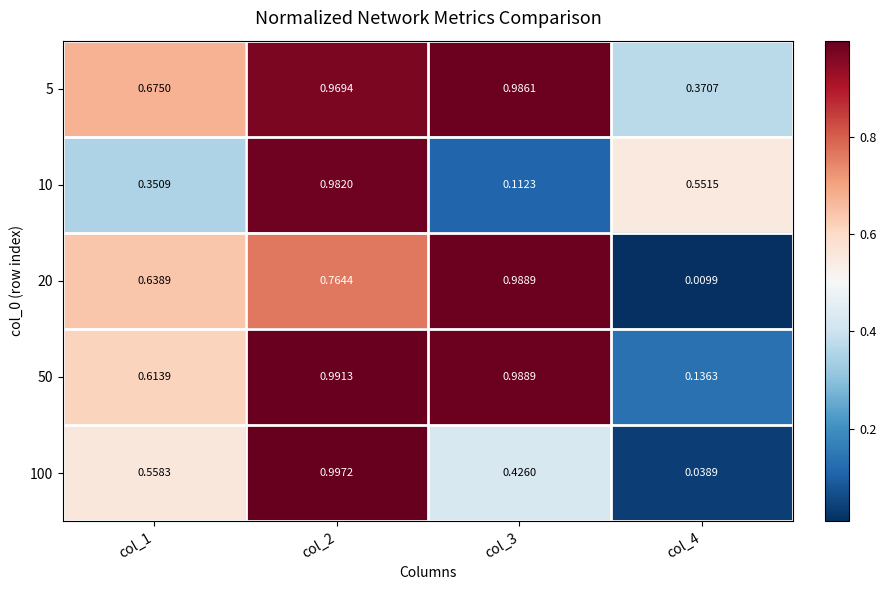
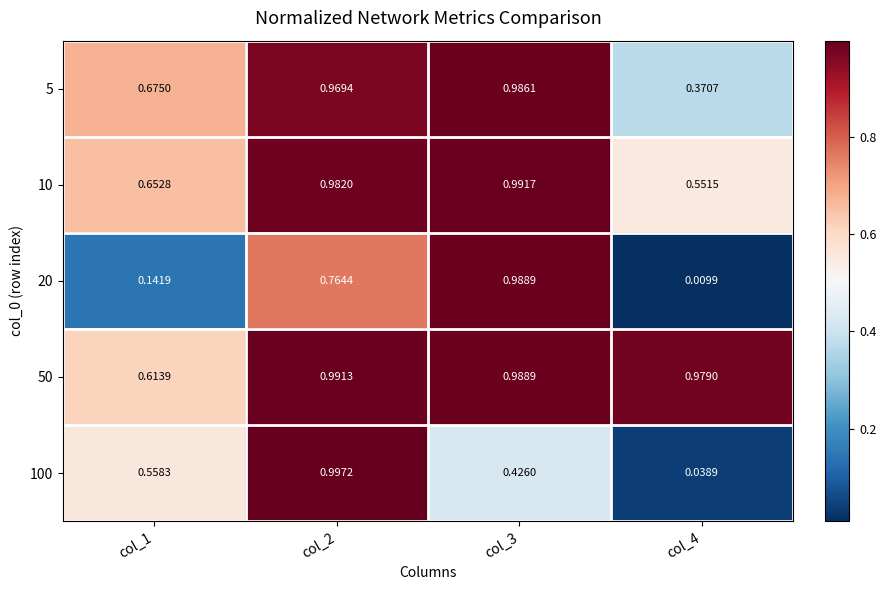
10, col_1: 0.3509 -> 0.6528
10, col_3: 0.1123 -> 0.9917
20, col_1: 0.6389 -> 0.1419
50, col_4: 0.1363 -> 0.9790
